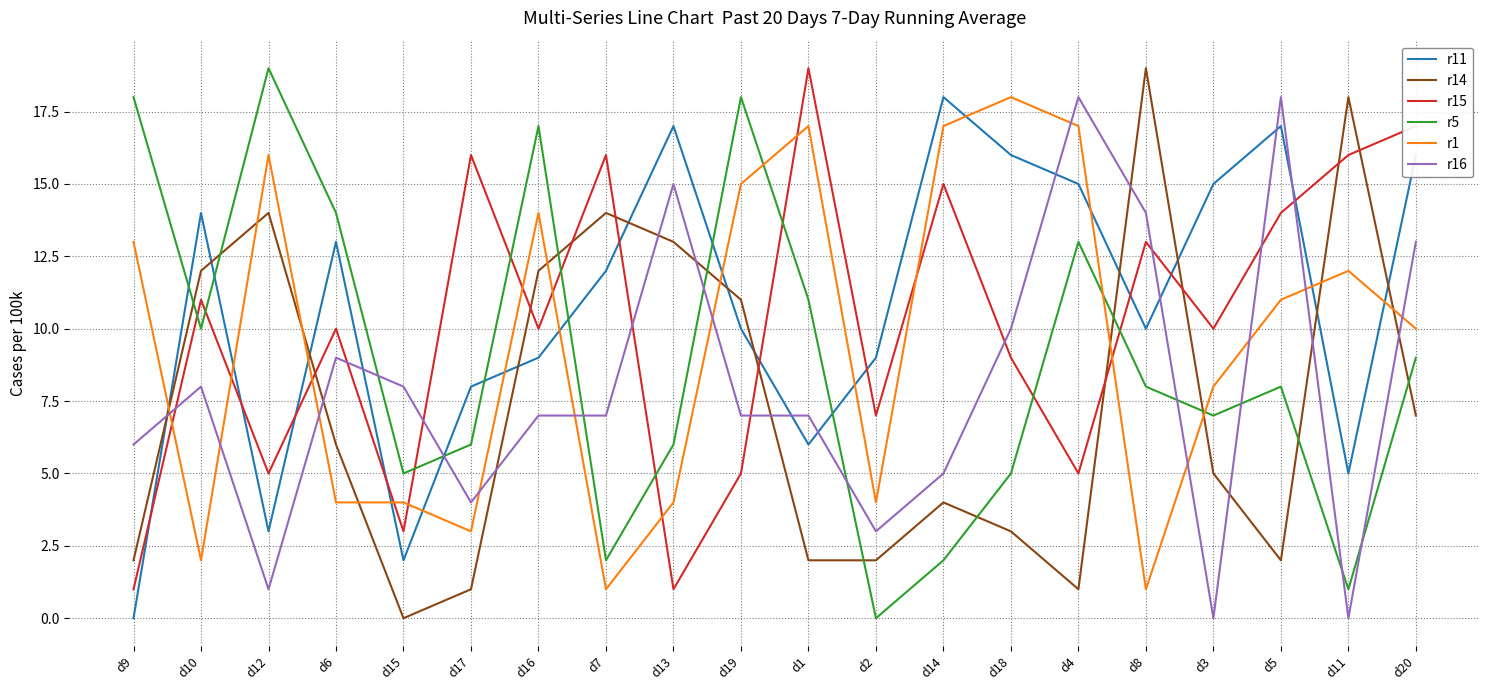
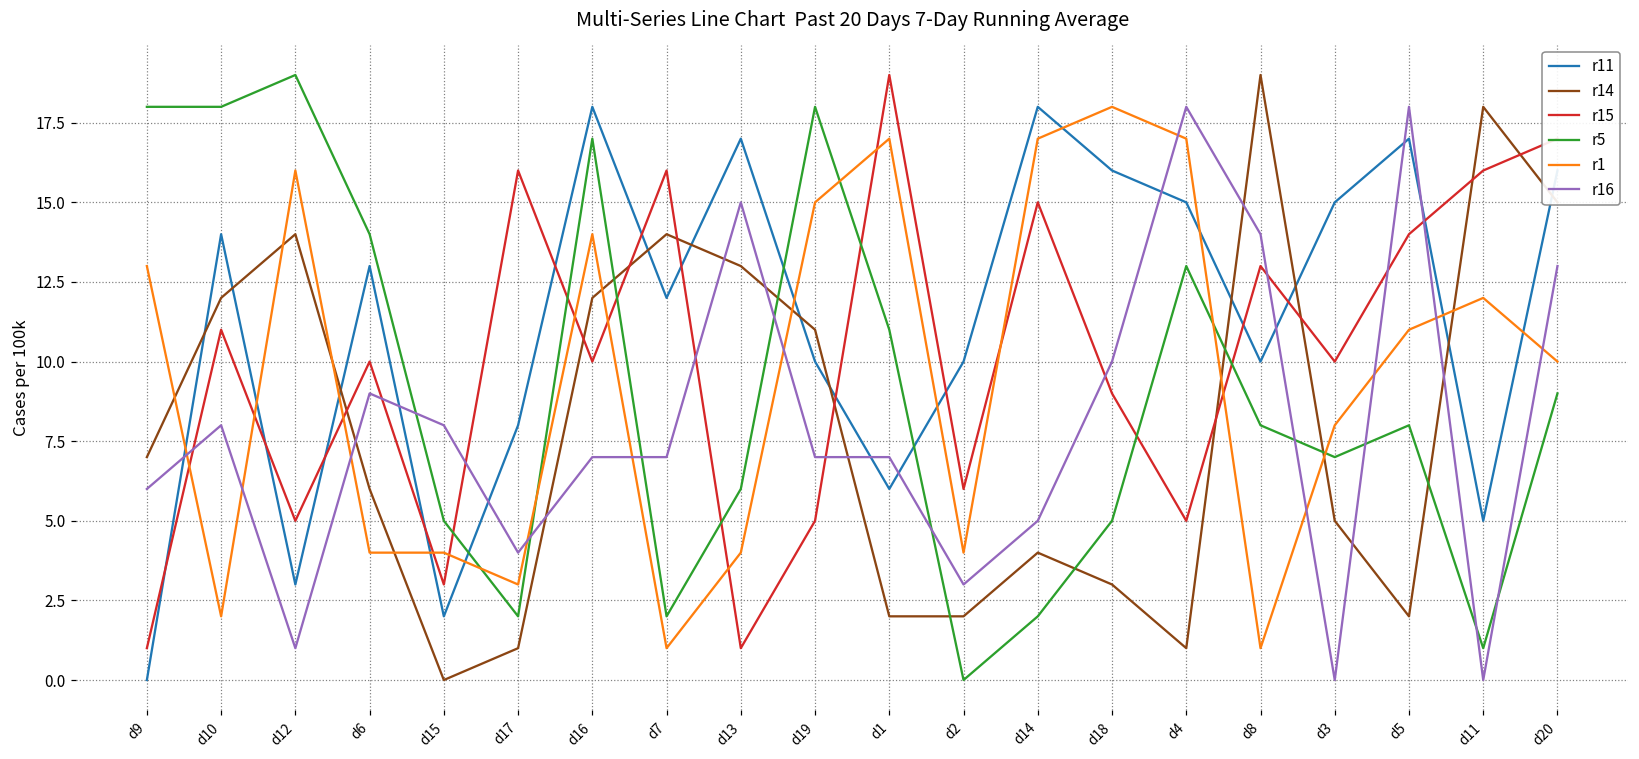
r14, d9: 2 -> 7
r5, d10: 10 -> 18
r5, d17: 6 -> 2
r11, d16: 9 -> 18
r11, d2: 9 -> 10
r15, d2: 7 -> 6
r14, d20: 7 -> 15
